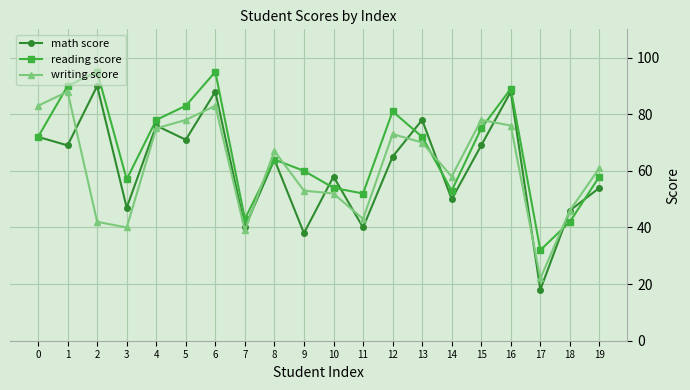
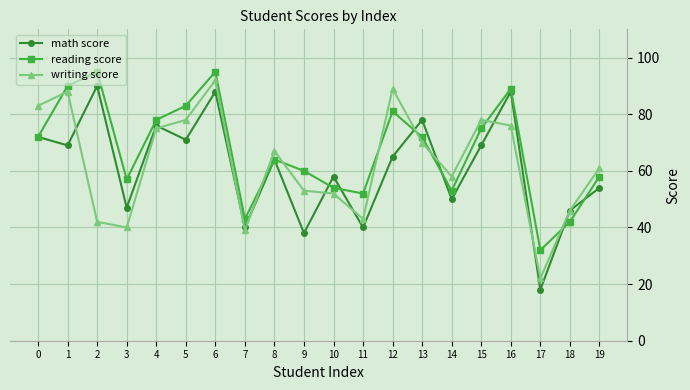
writing score, 6: 83 -> 92
writing score, 12: 73 -> 89
